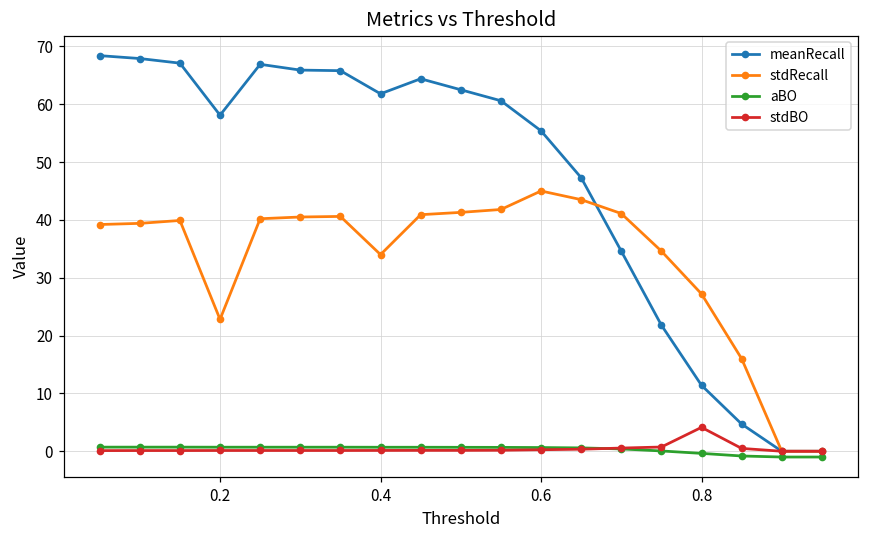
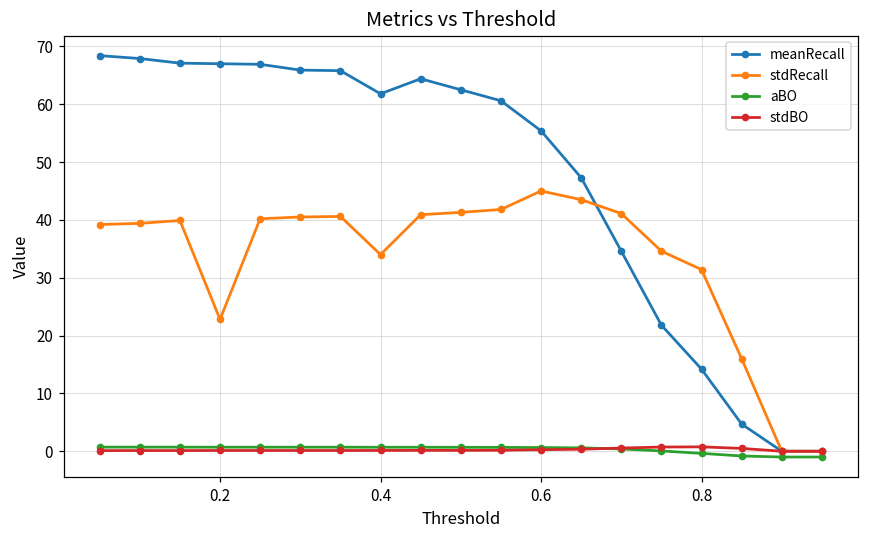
meanRecall, 0.2: 58 -> 67
meanRecall, 0.8: 11 -> 14
stdRecall, 0.8: 27 -> 31
stdBO, 0.8: 4 -> 1
